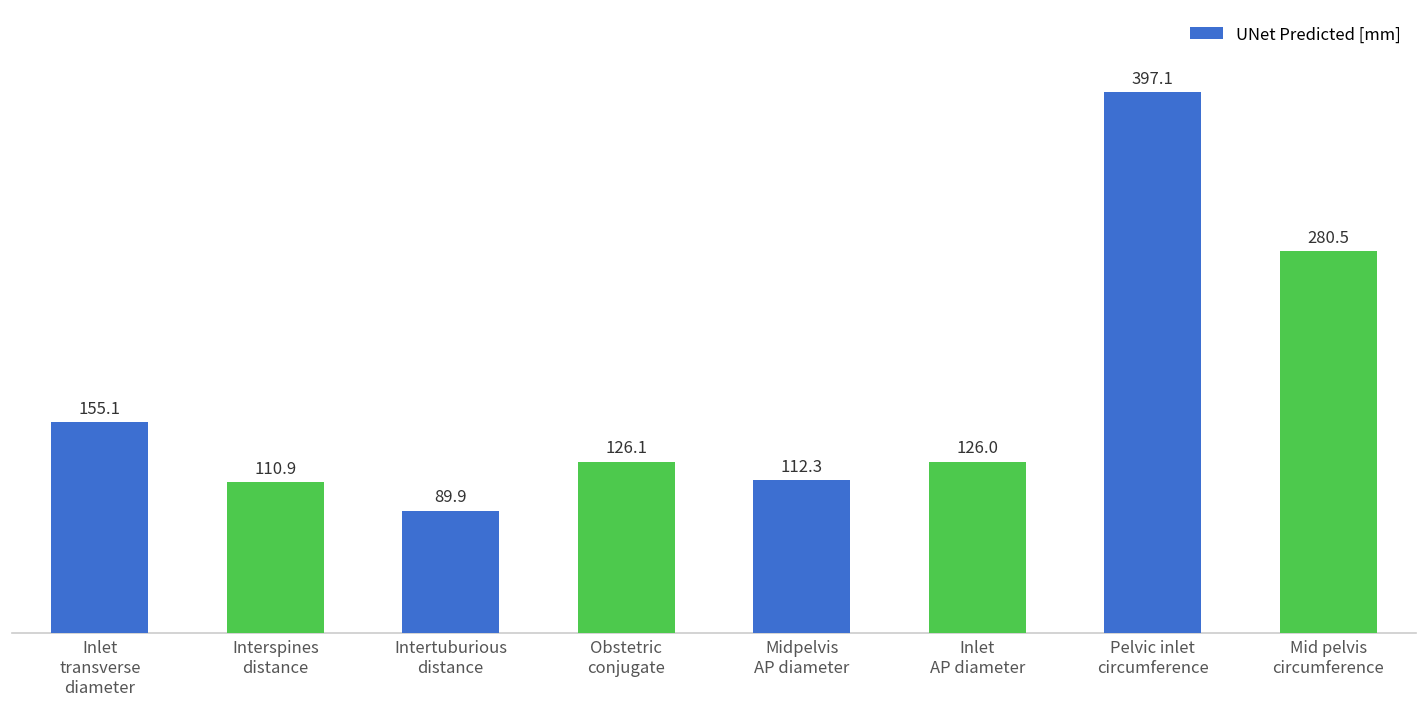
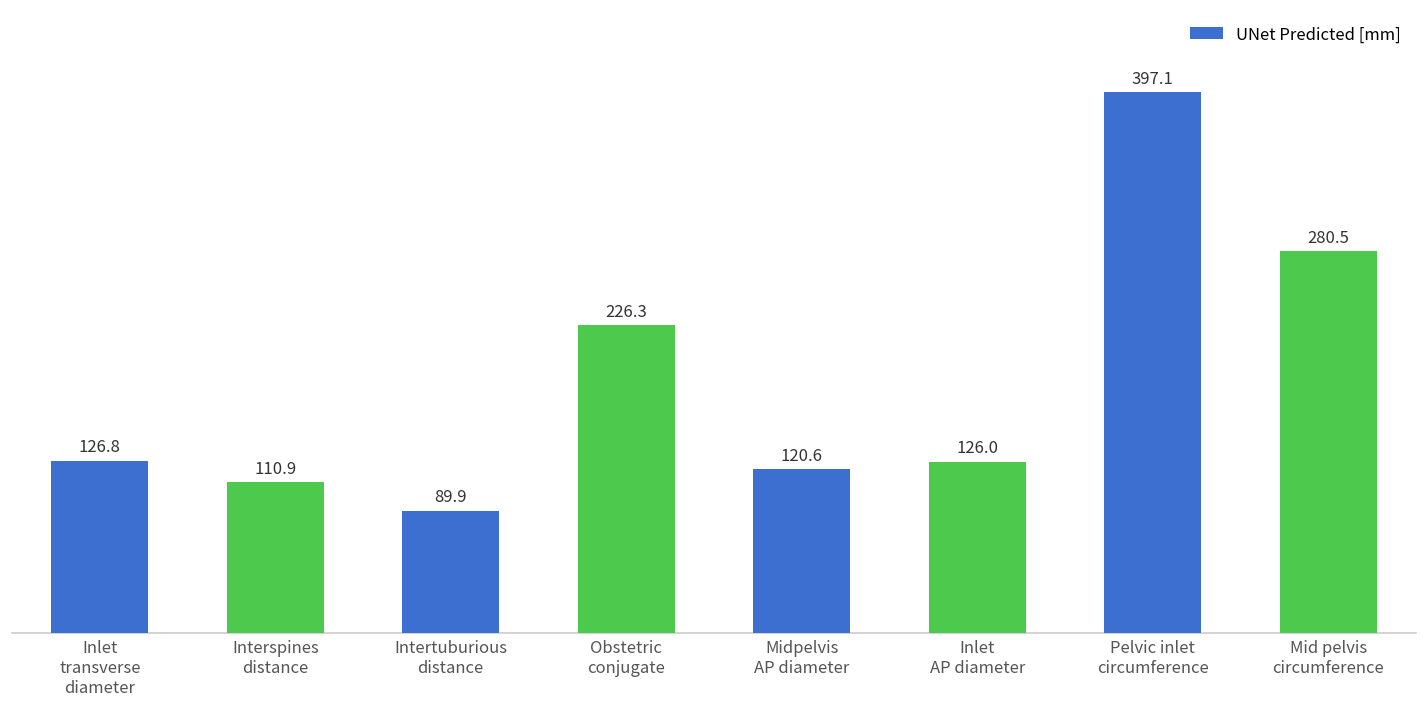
Inlet transverse diameter: 155.1 -> 126.8
Obstetric conjugate: 126.1 -> 226.3
Midpelvis AP diameter: 112.3 -> 120.6
